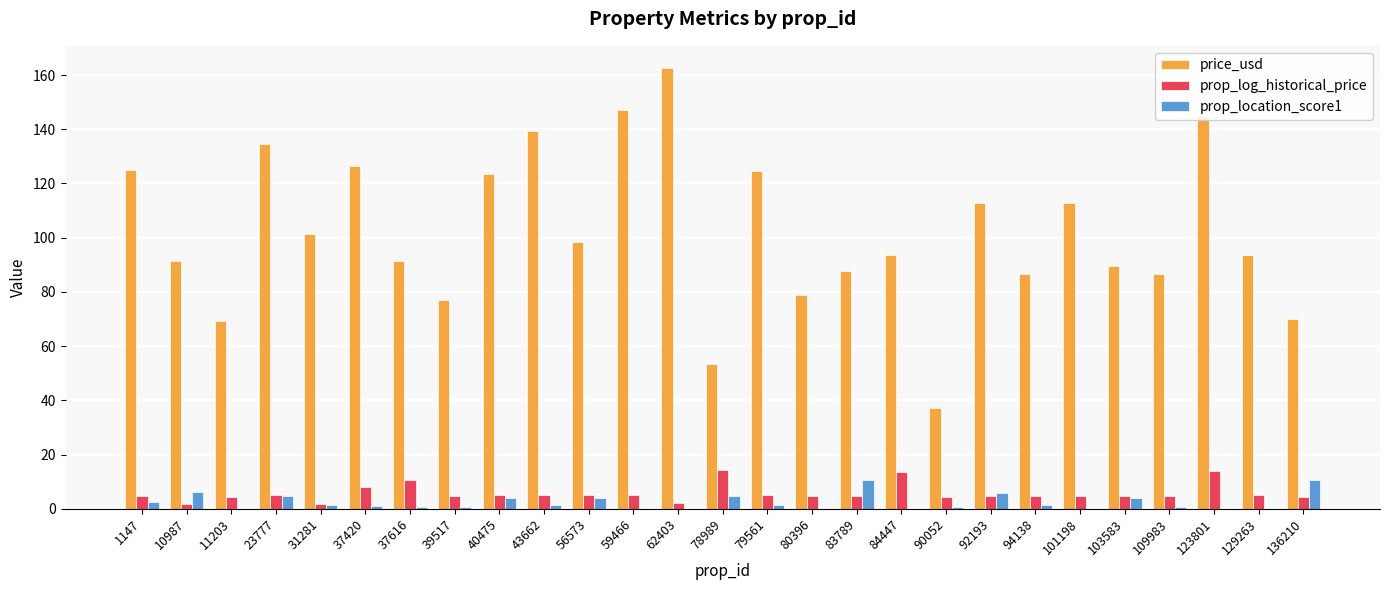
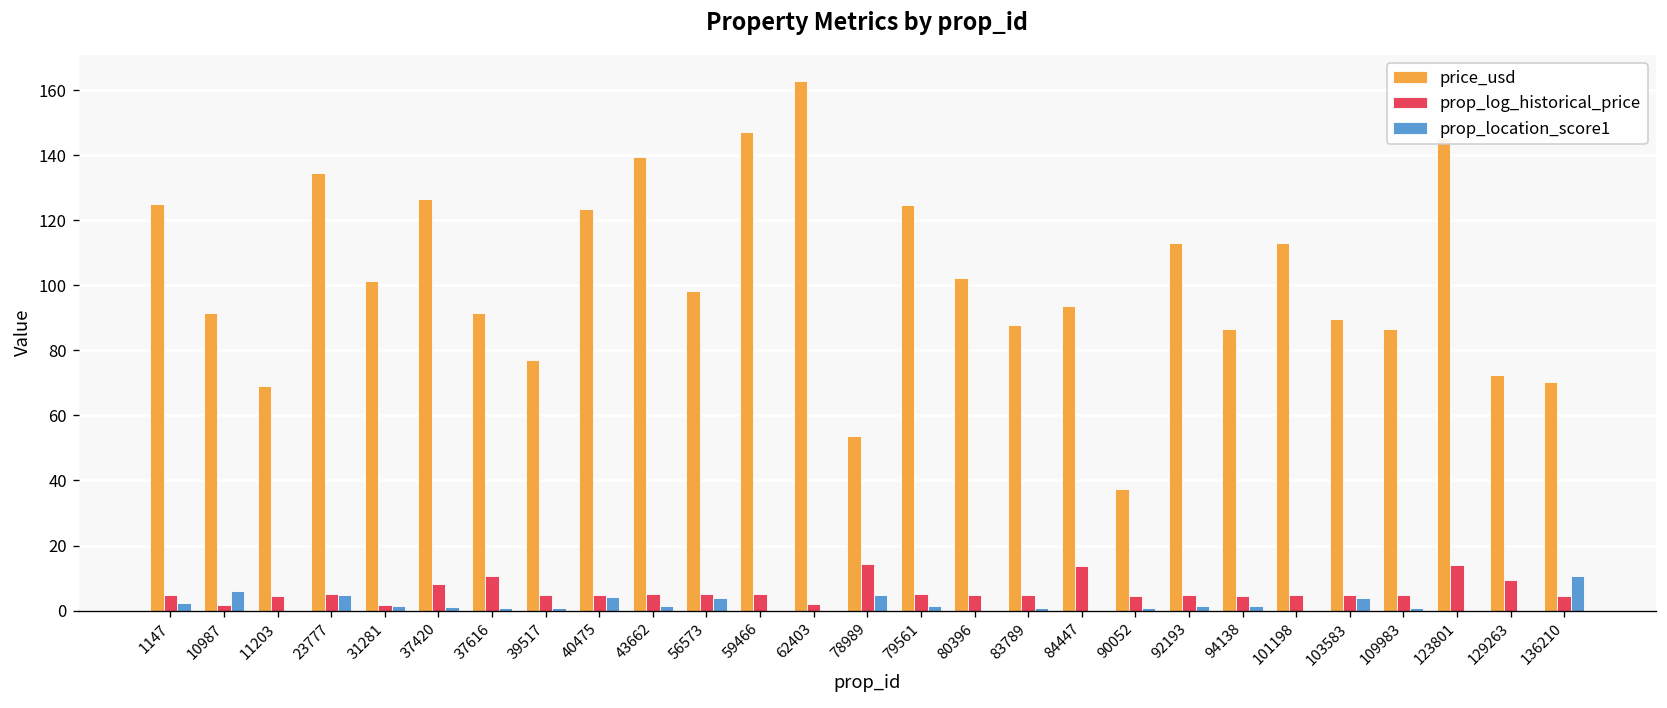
price_usd, 80396: 79 -> 102
prop_location_score1, 83789: 11 -> 1
prop_location_score1, 92193: 6 -> 1
price_usd, 129263: 93 -> 73
prop_log_historical_price, 129263: 5 -> 9
